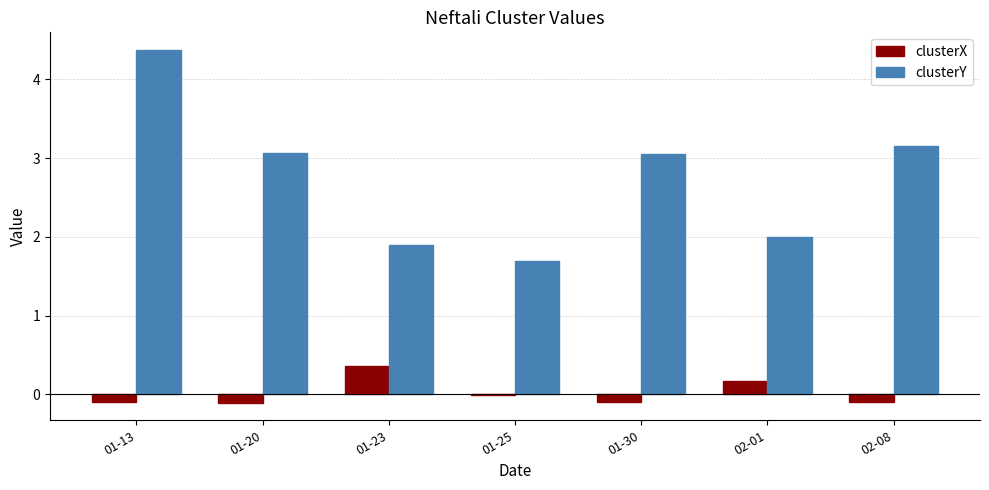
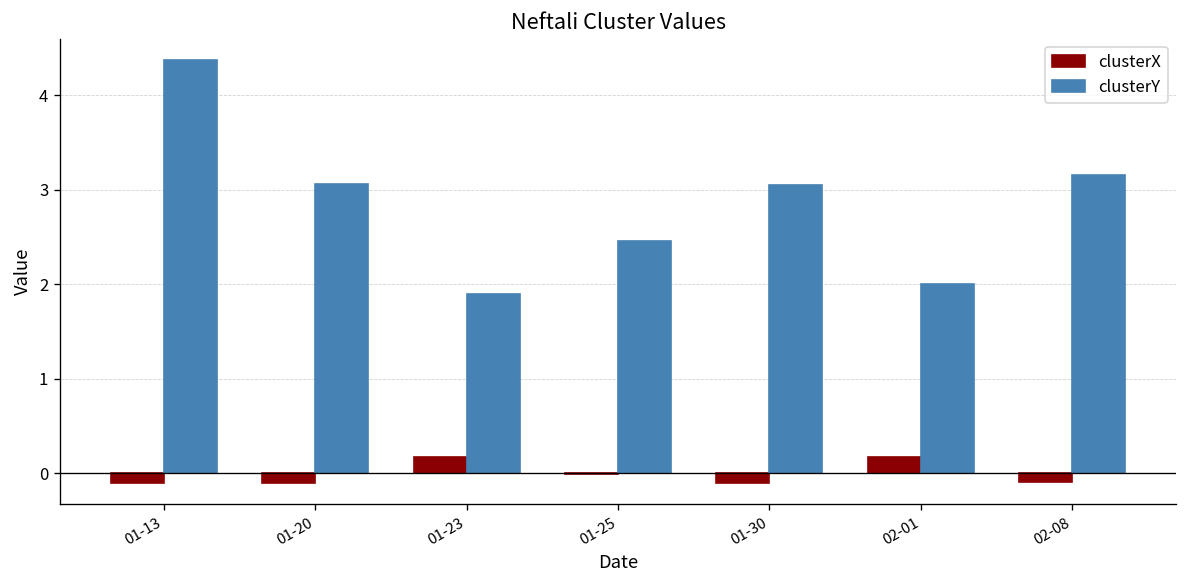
clusterX, 01-23: 0.4 -> 0.2
clusterY, 01-25: 1.7 -> 2.5
